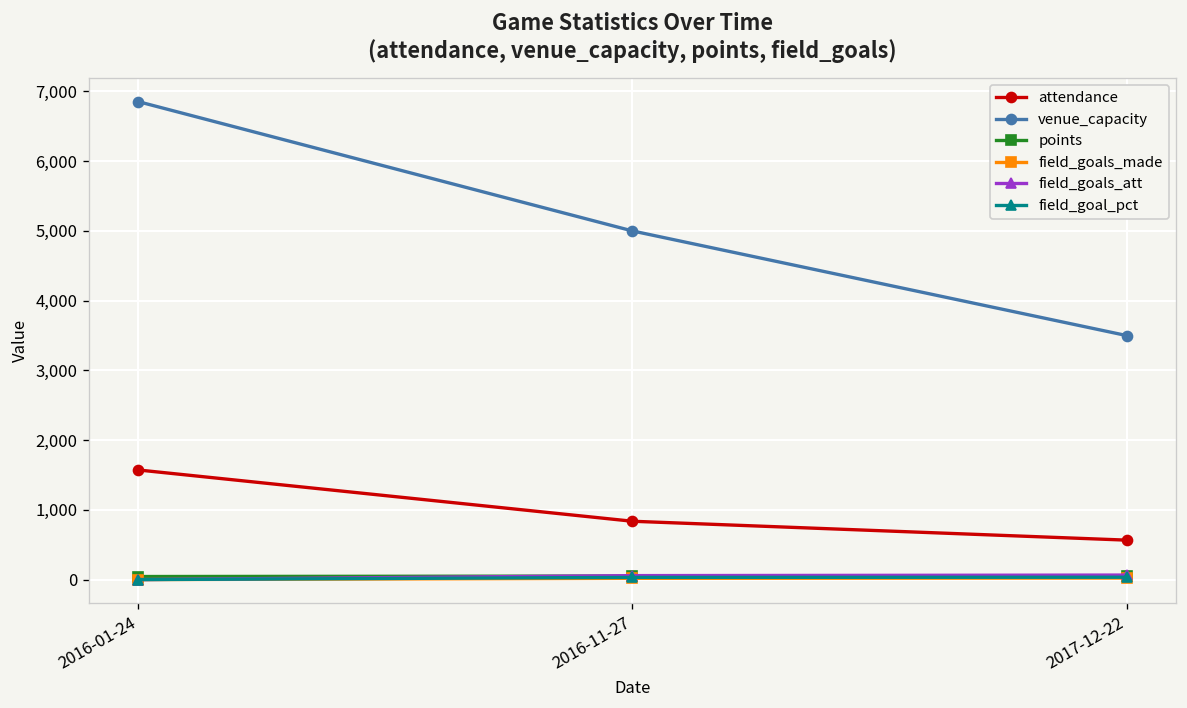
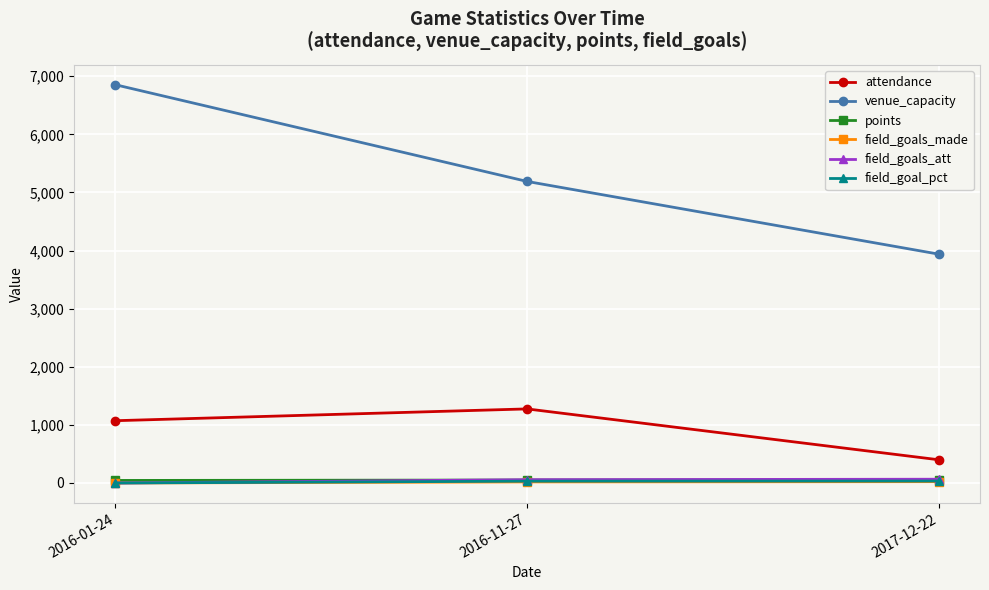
attendance, 2016-01-24: 1,600 -> 1,100
attendance, 2016-11-27: 800 -> 1,300
venue_capacity, 2016-11-27: 5,000 -> 5,200
attendance, 2017-12-22: 600 -> 400
venue_capacity, 2017-12-22: 3,500 -> 3,900
